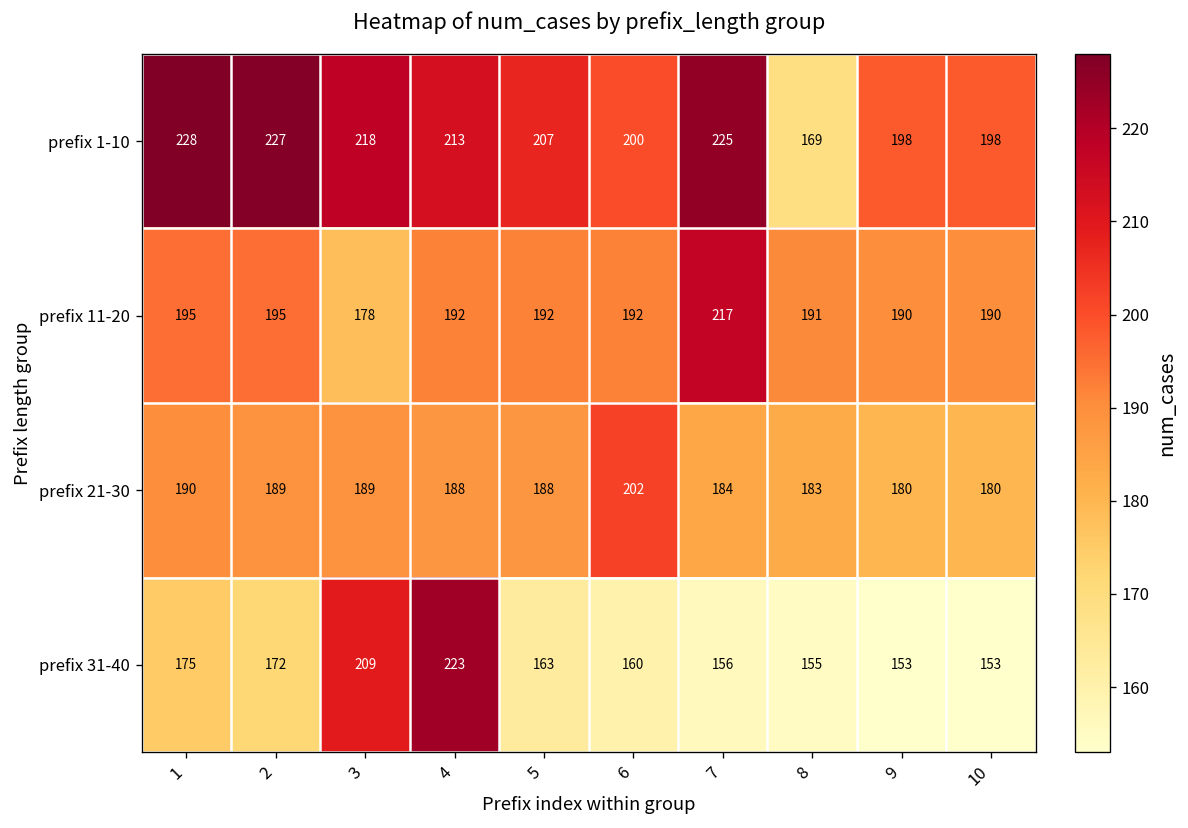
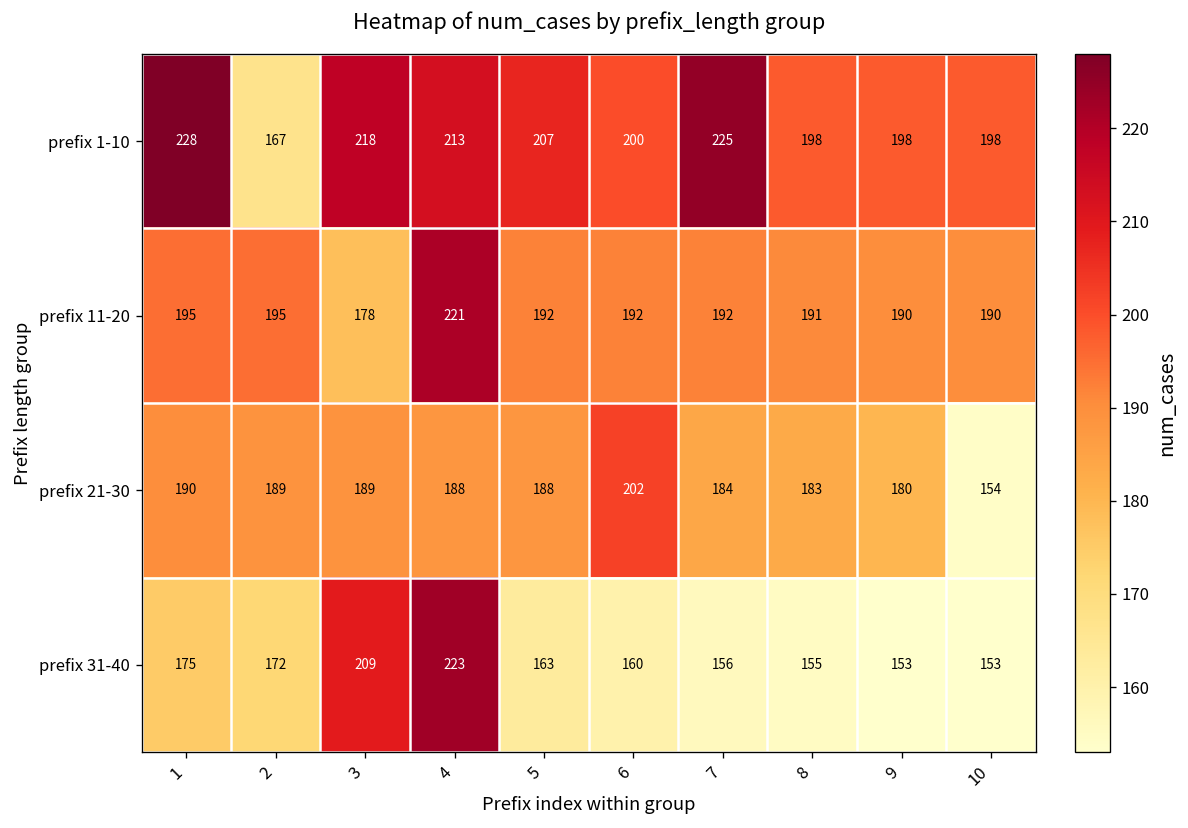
prefix 1-10, 2: 227 -> 167
prefix 1-10, 8: 169 -> 198
prefix 11-20, 4: 192 -> 221
prefix 11-20, 7: 217 -> 192
prefix 21-30, 10: 180 -> 154
